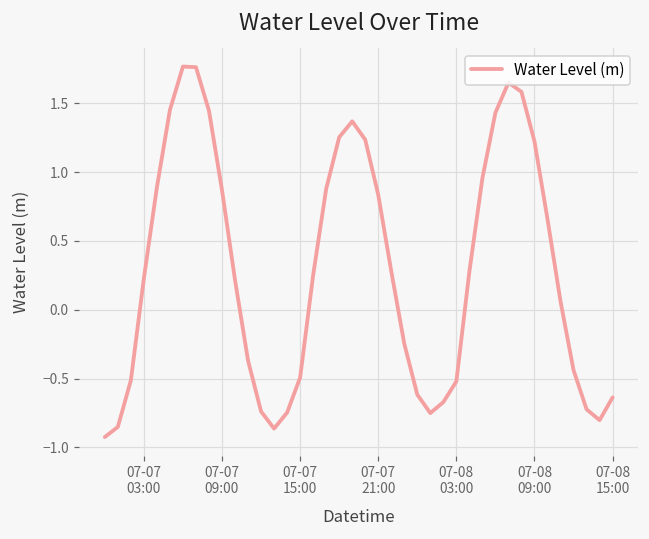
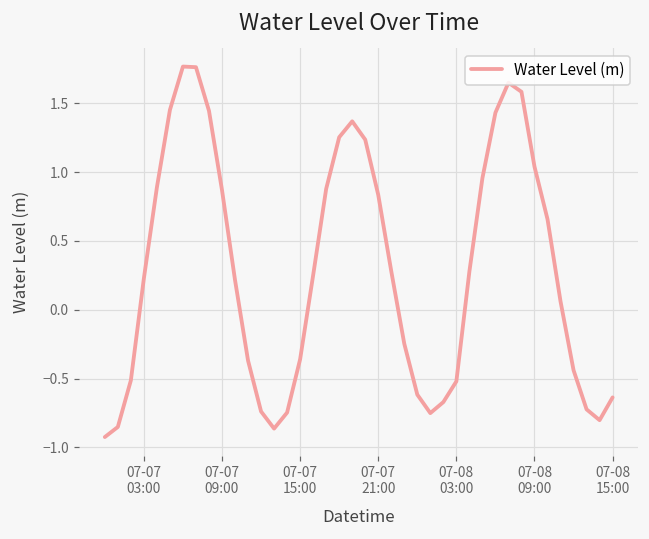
07-07 15:00: -0.49 -> -0.36
07-08 09:00: 1.22 -> 1.04
